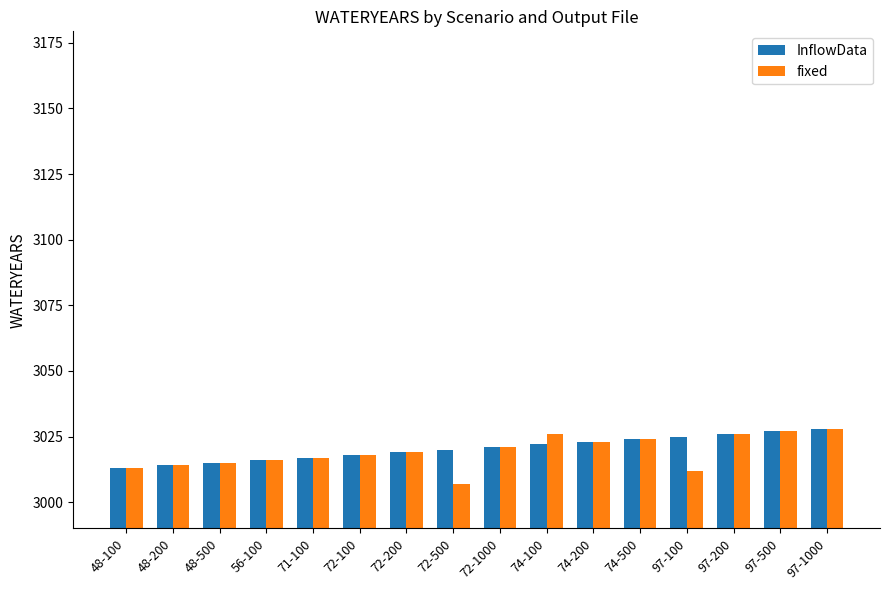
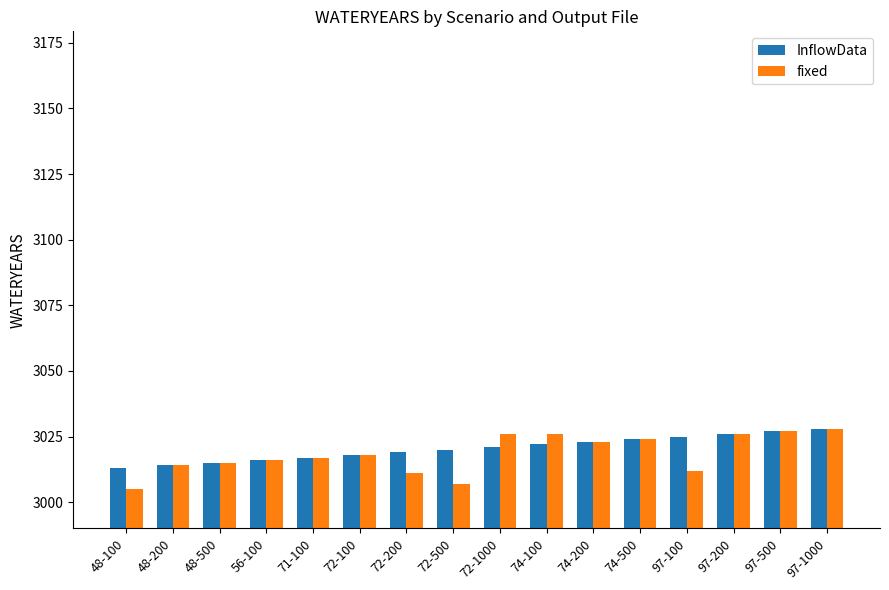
fixed, 48-100: 3013 -> 3005
fixed, 72-200: 3019 -> 3011
fixed, 72-1000: 3021 -> 3026
